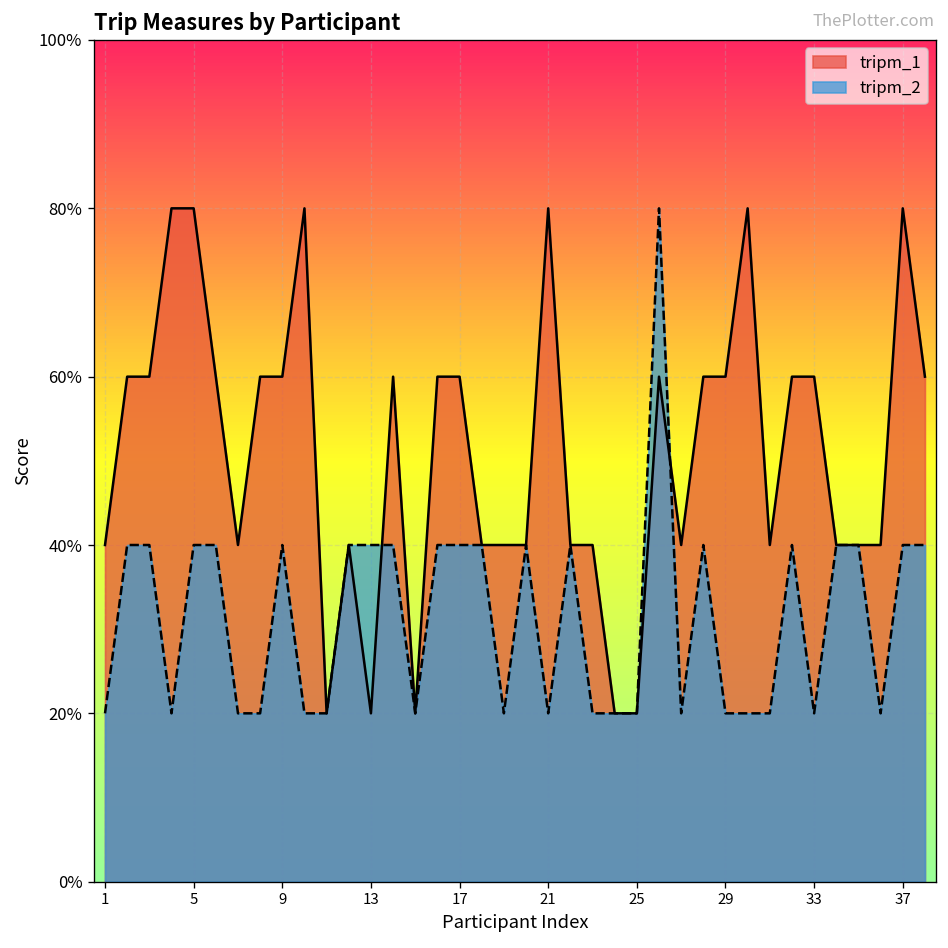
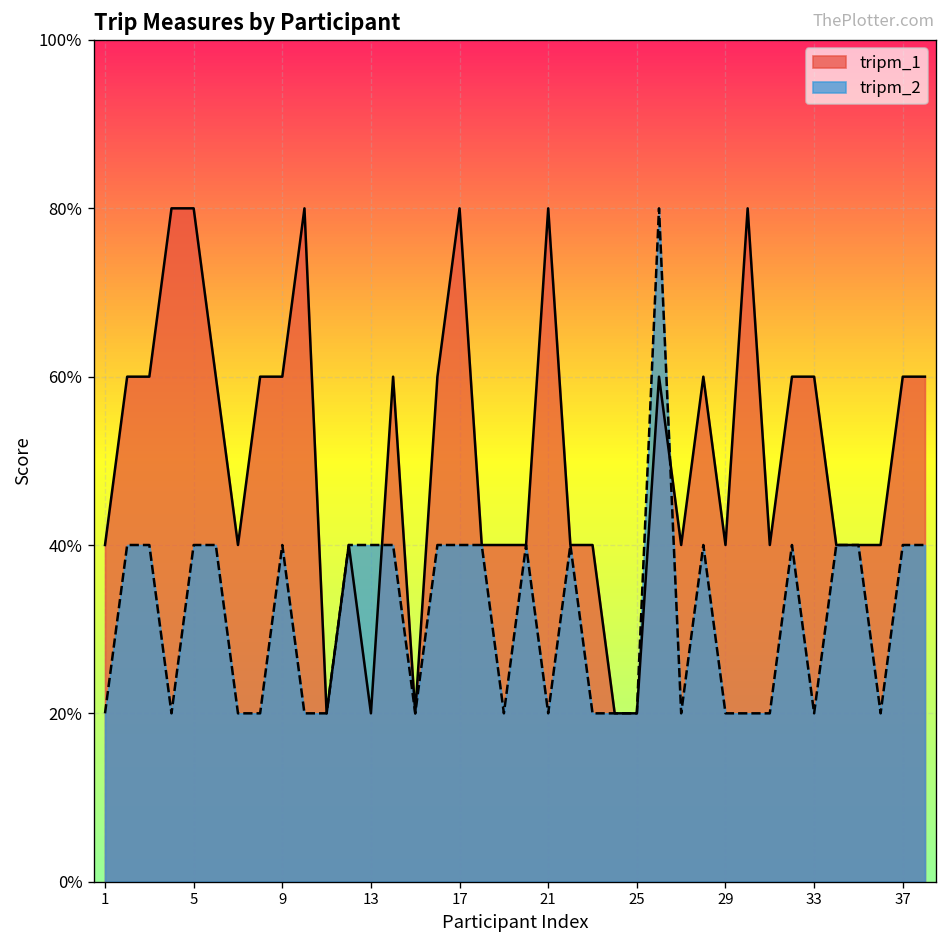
tripm_1, 17: 60% -> 80%
tripm_1, 29: 60% -> 40%
tripm_1, 37: 80% -> 60%
